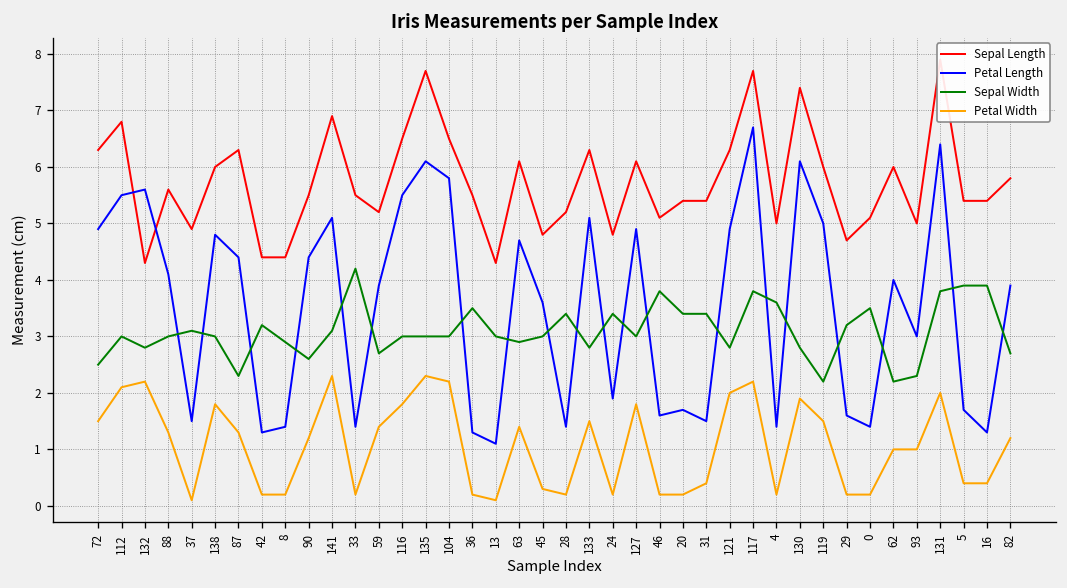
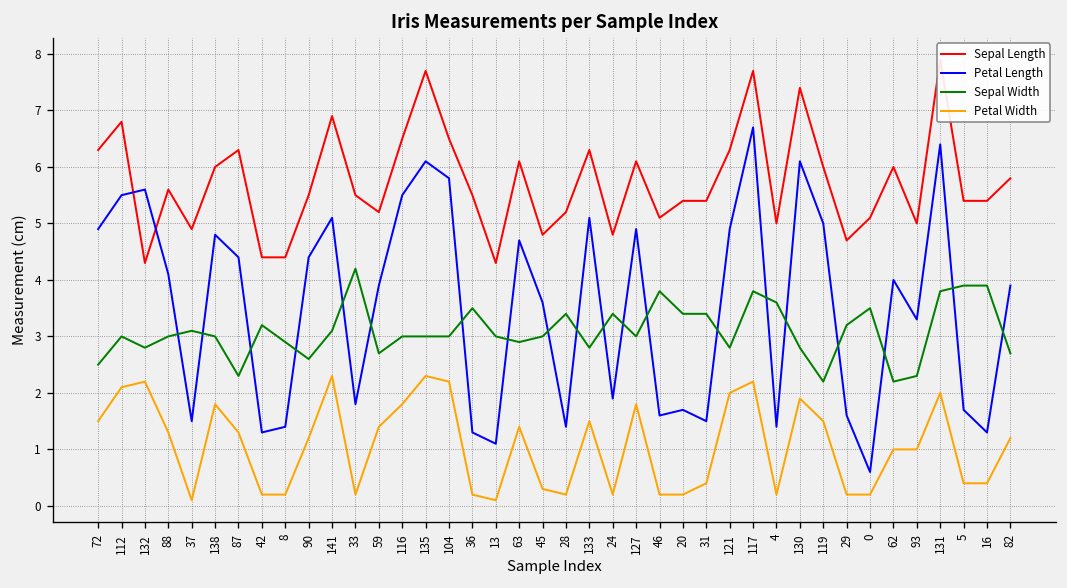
Petal Length, 33: 1.4 -> 1.8
Petal Length, 0: 1.4 -> 0.6
Petal Length, 93: 3.0 -> 3.3
